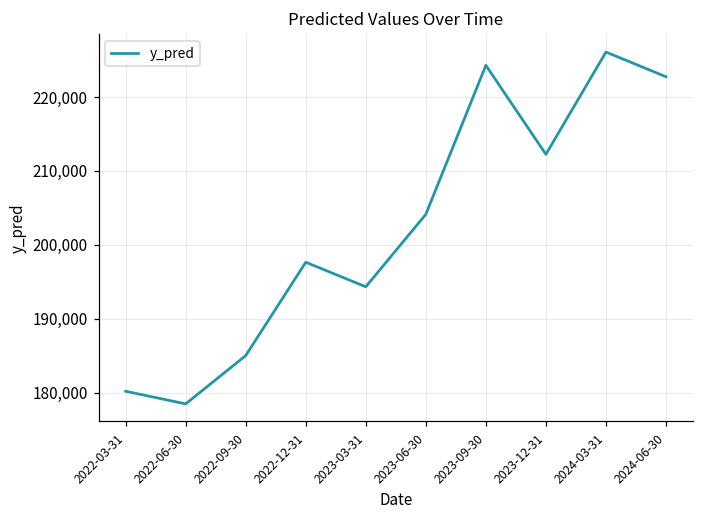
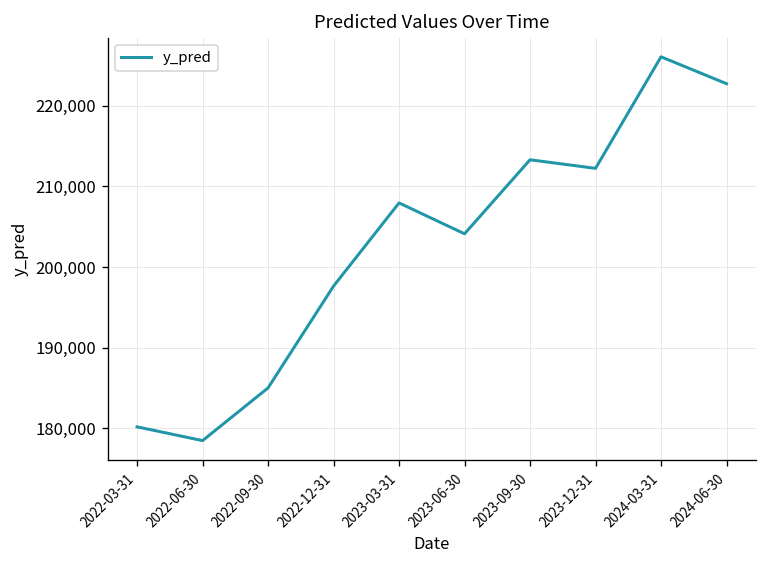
2023-03-31: 194,000 -> 208,000
2023-09-30: 224,000 -> 213,000
